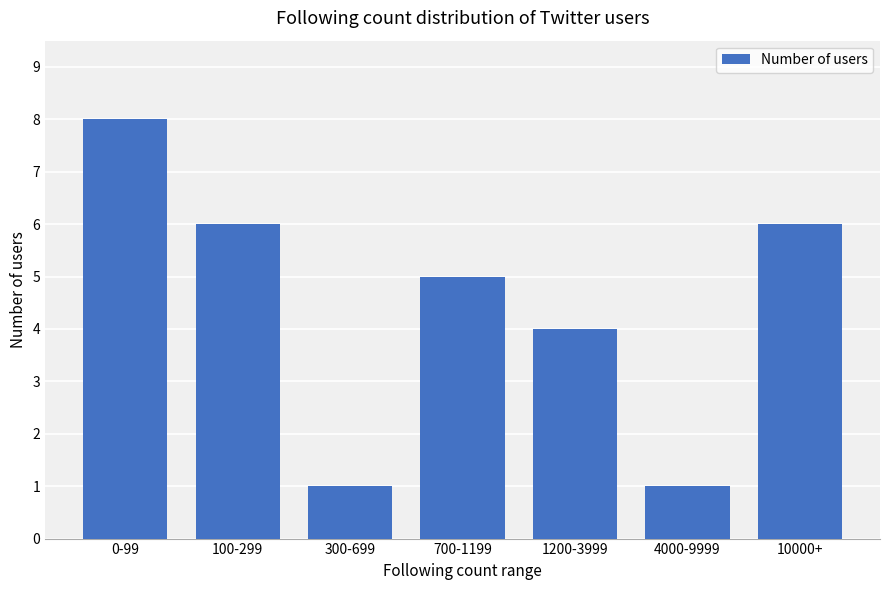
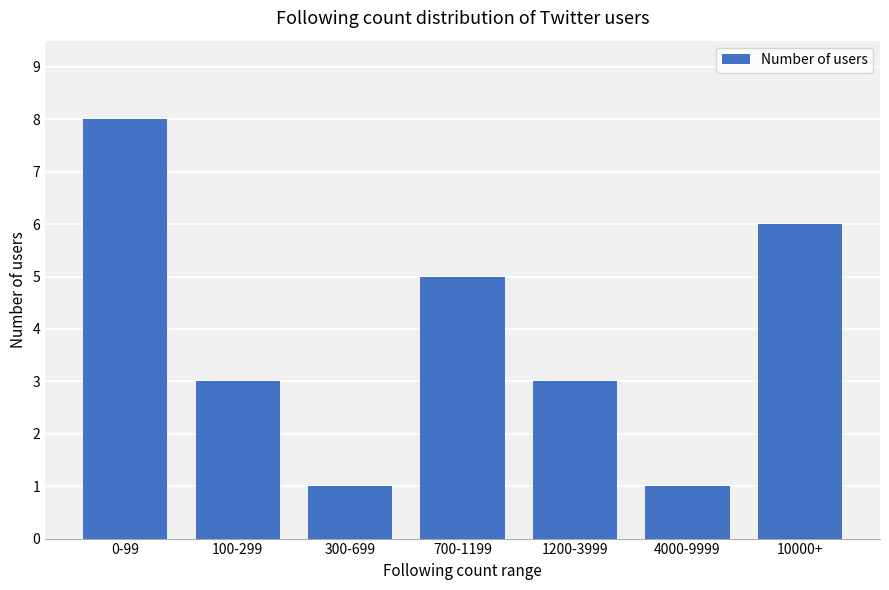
100-299: 6 -> 3
1200-3999: 4 -> 3
